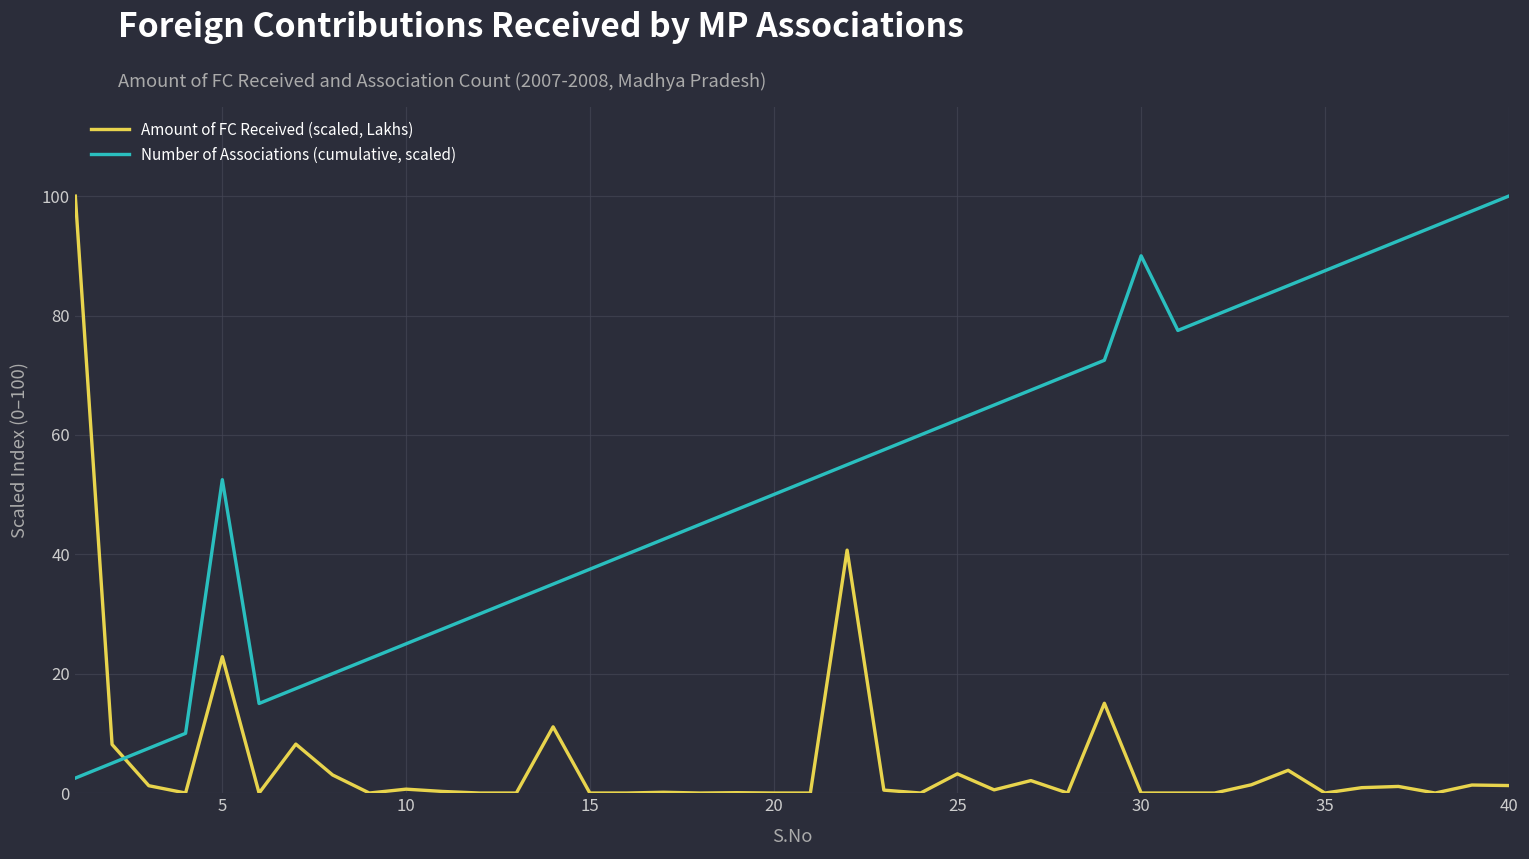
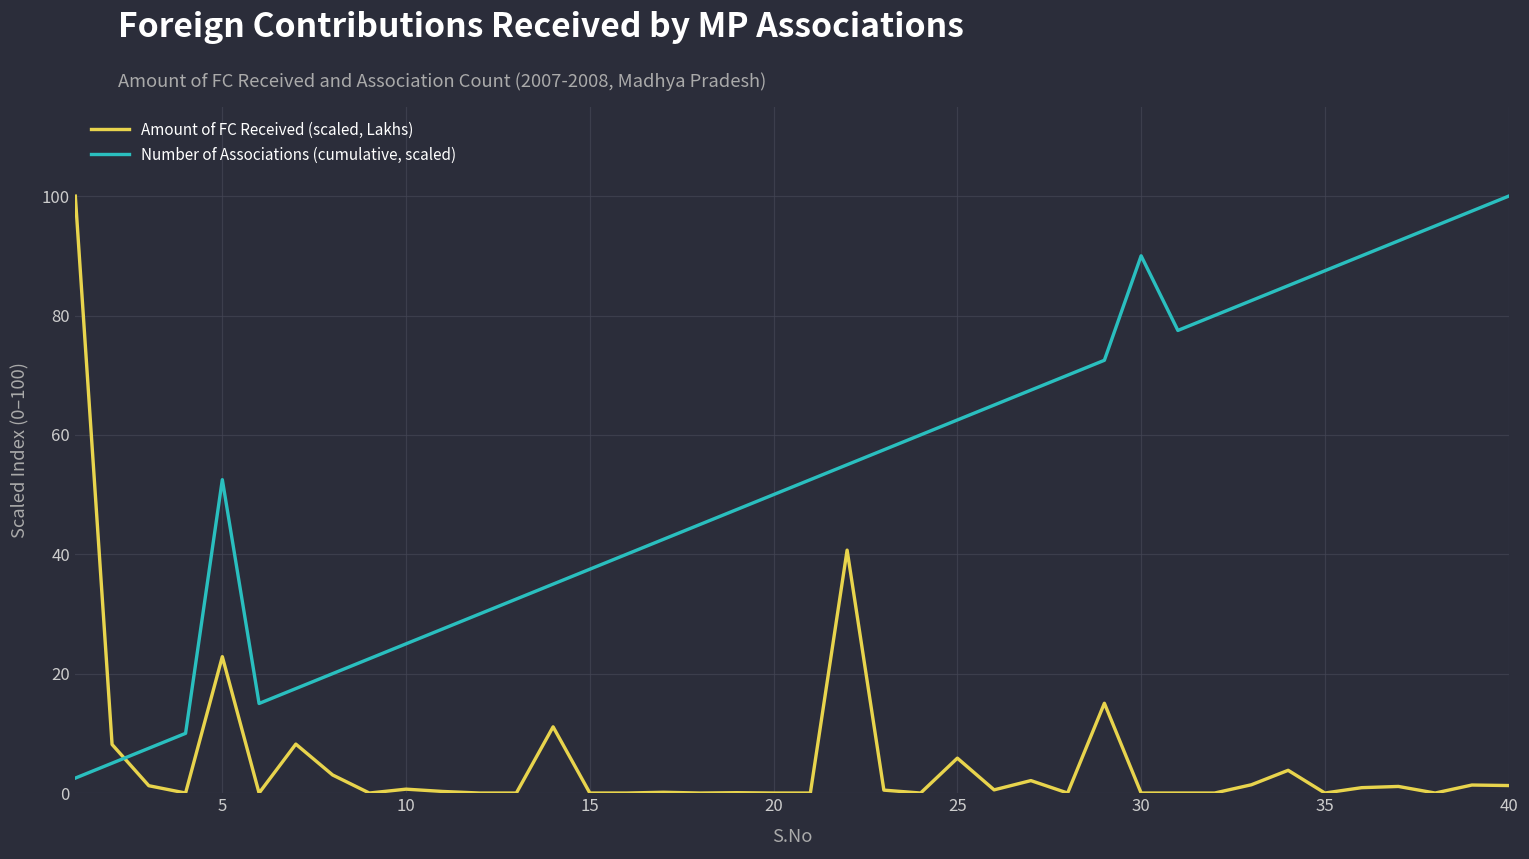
Amount of FC Received (scaled, Lakhs), 25: 3 -> 6
